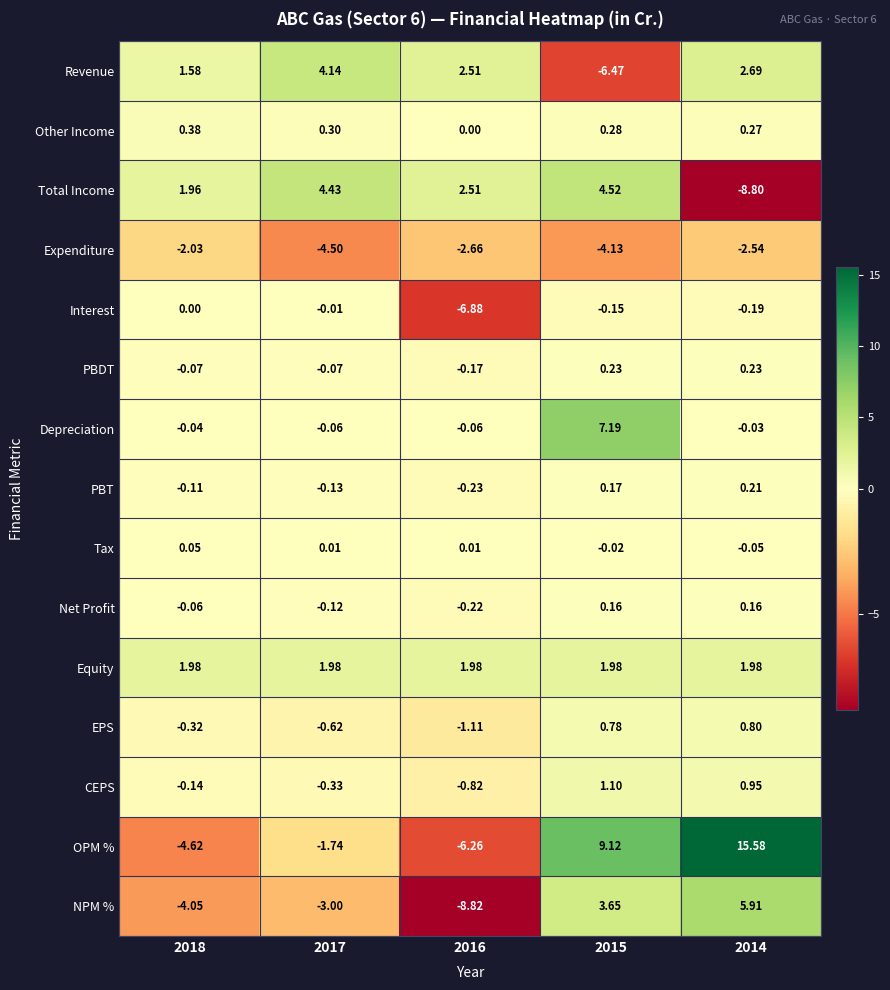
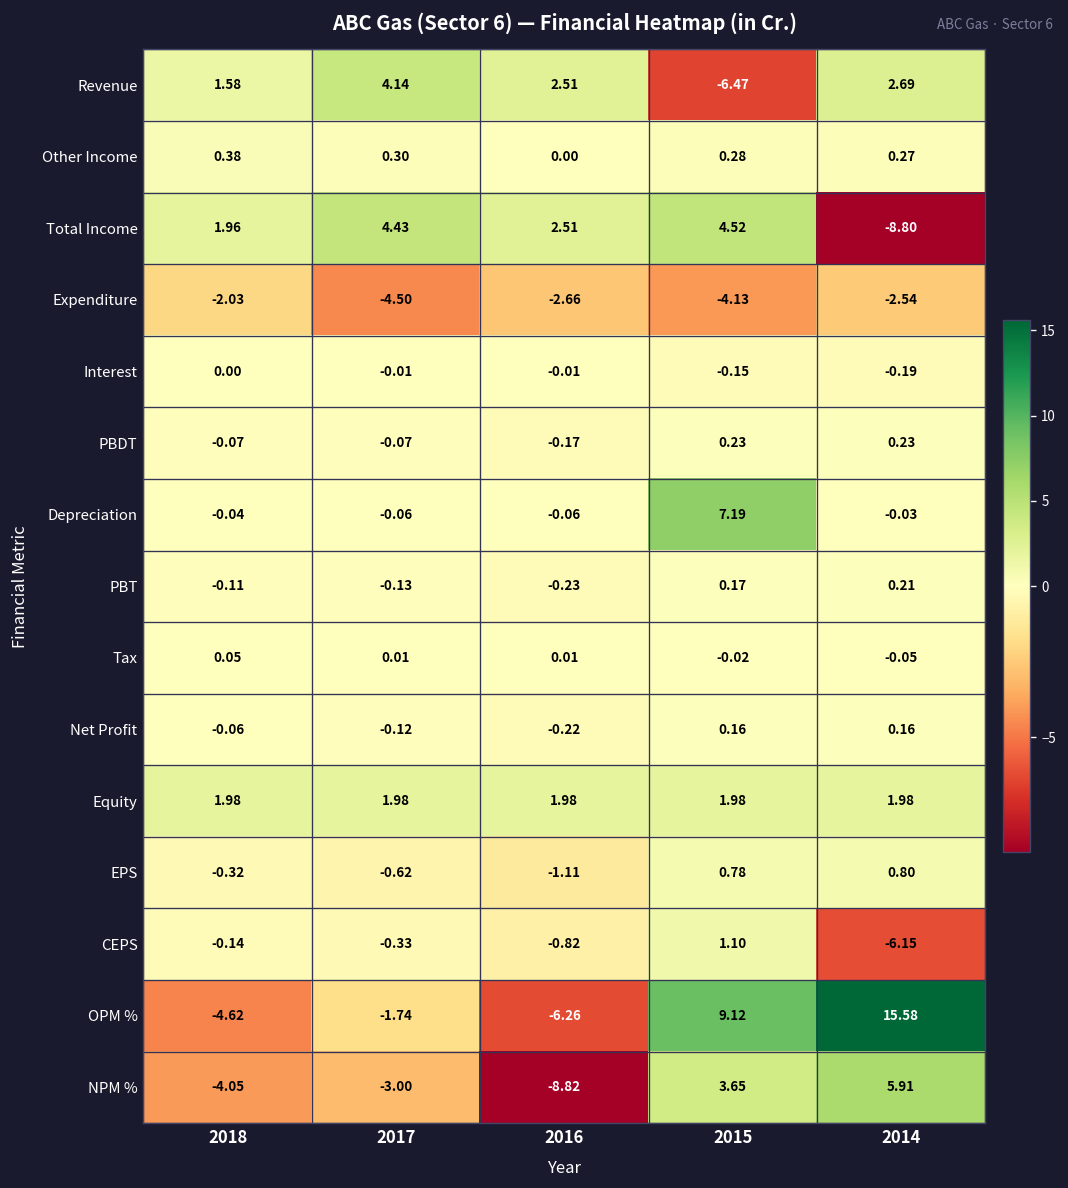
Interest, 2016: -6.88 -> -0.01
CEPS, 2014: 0.95 -> -6.15
